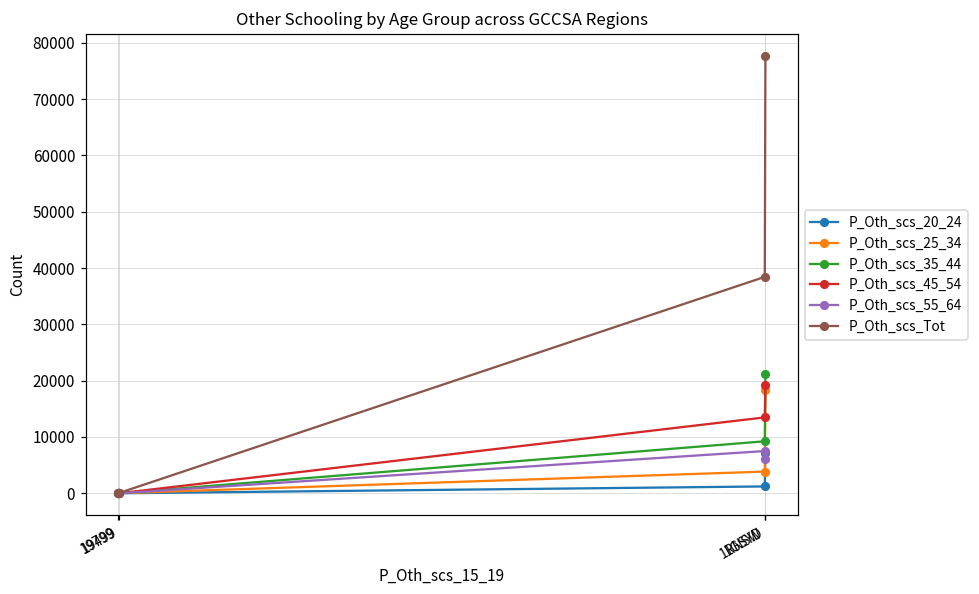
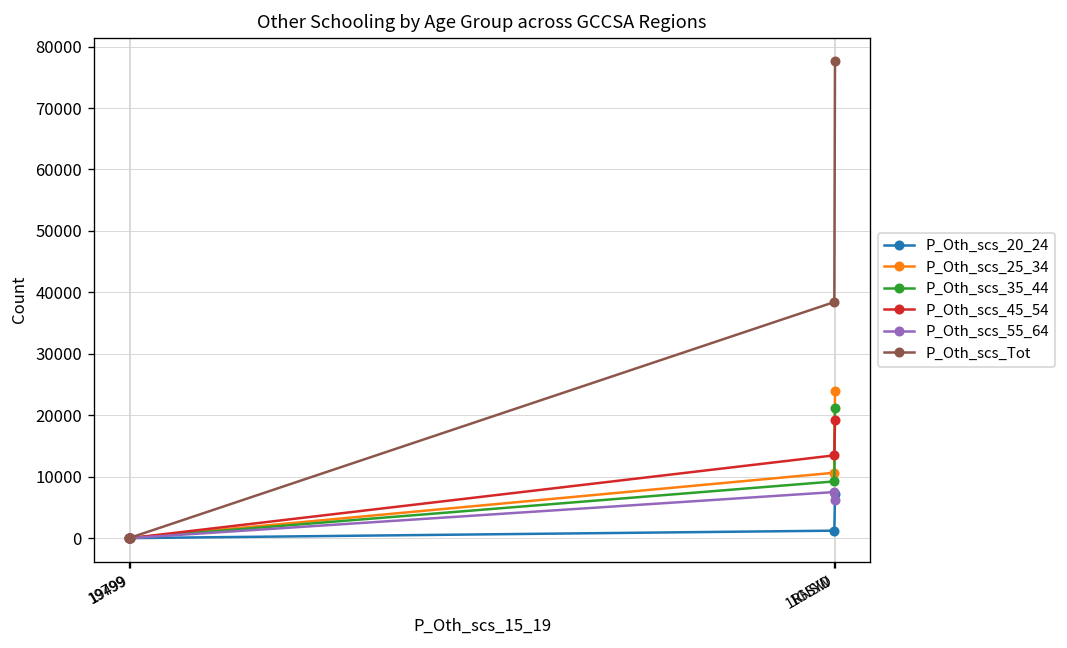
P_Oth_scs_25_34, 1RNSW: 4000 -> 11000
P_Oth_scs_25_34, 1GSYD: 18000 -> 24000
